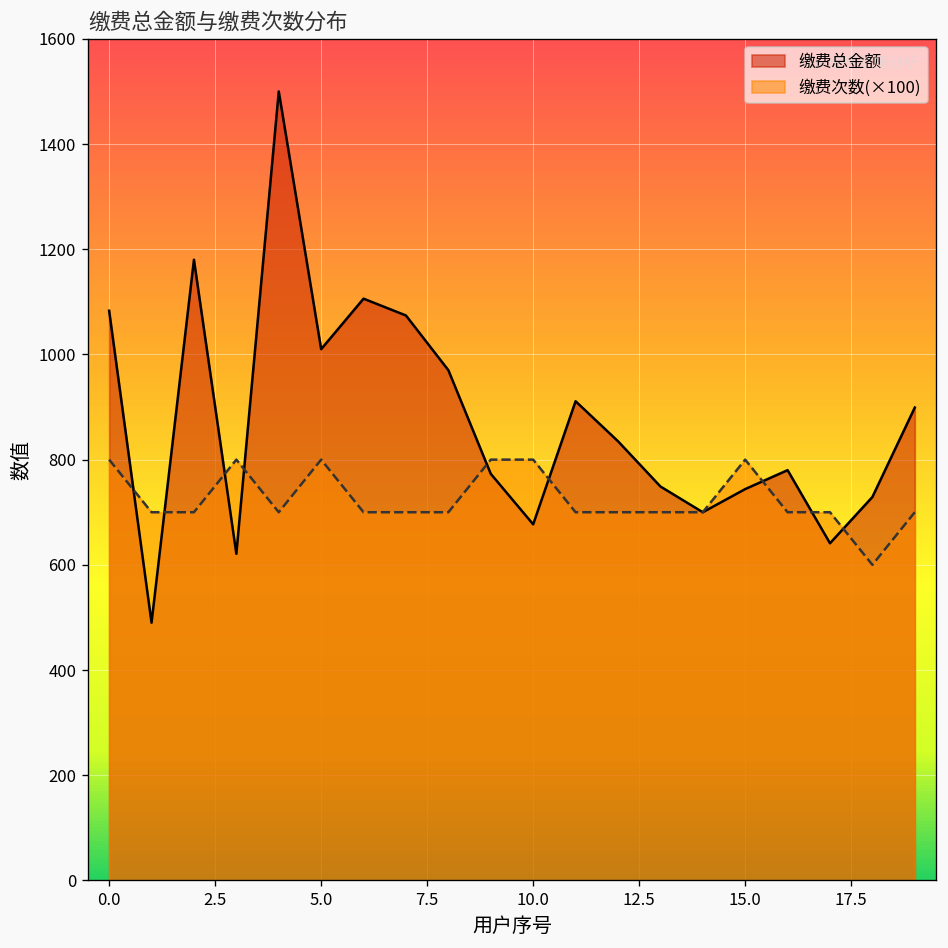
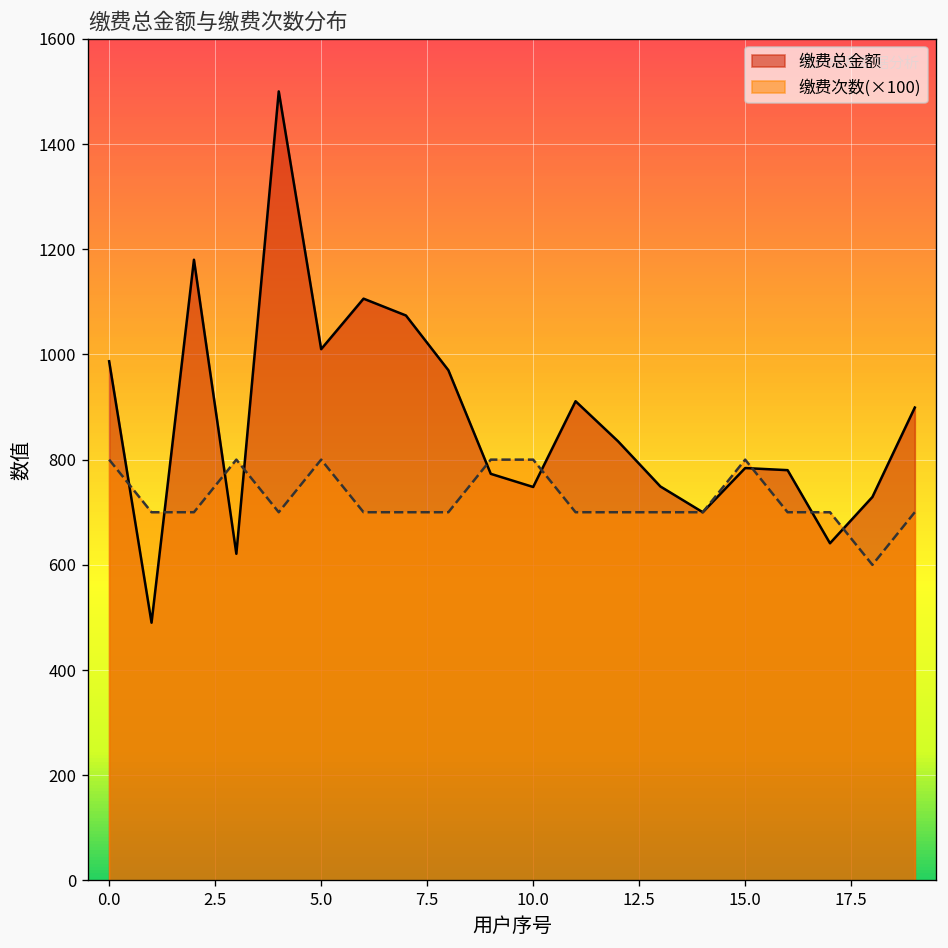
缴费总金额, 0.0: 1080 -> 990
缴费总金额, 10.0: 680 -> 750
缴费总金额, 15.0: 740 -> 780
